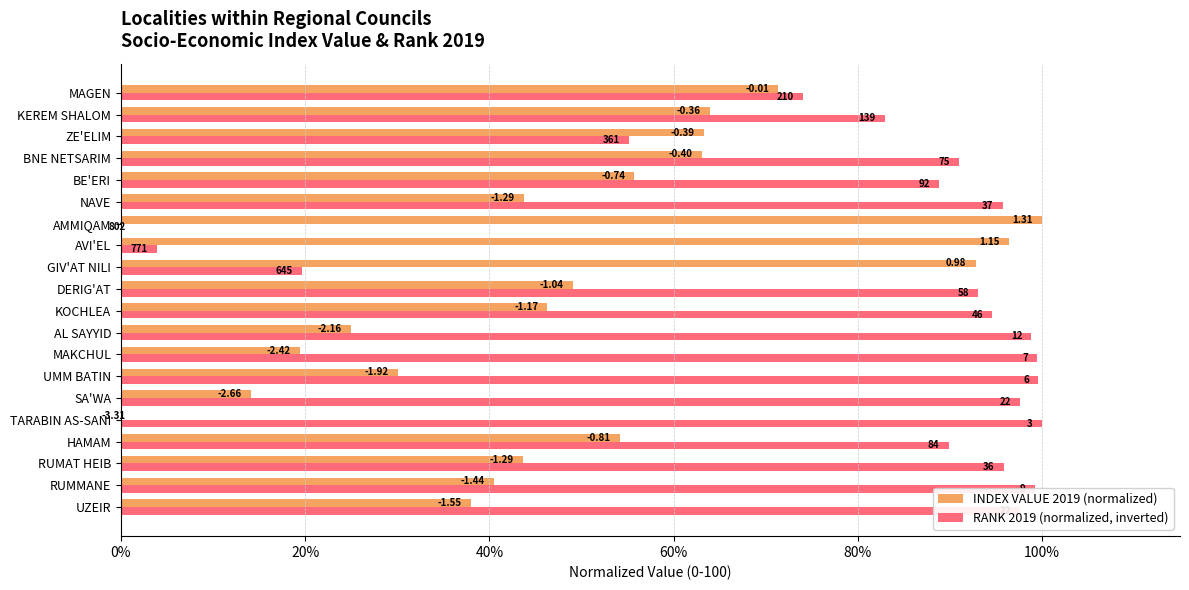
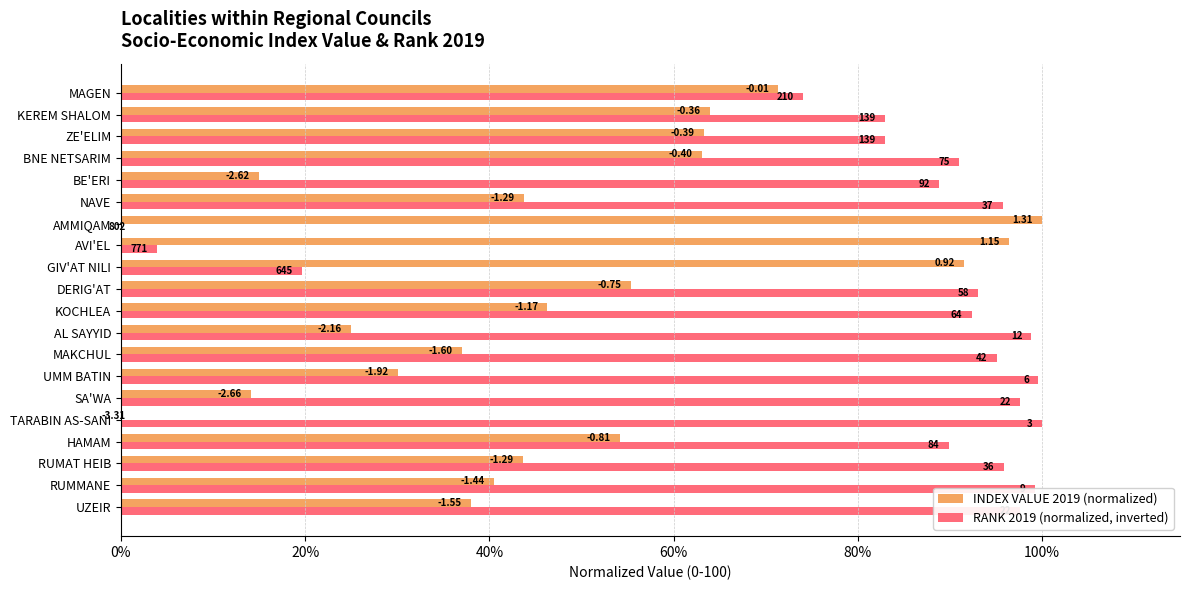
RANK 2019 (normalized, inverted), ZE'ELIM: 361 -> 139
INDEX VALUE 2019 (normalized), BE'ERI: -0.74 -> -2.62
INDEX VALUE 2019 (normalized), GIV'AT NILI: 0.98 -> 0.92
INDEX VALUE 2019 (normalized), DERIG'AT: -1.04 -> -0.75
RANK 2019 (normalized, inverted), KOCHLEA: 46 -> 64
INDEX VALUE 2019 (normalized), MAKCHUL: -2.42 -> -1.60
RANK 2019 (normalized, inverted), MAKCHUL: 7 -> 42
